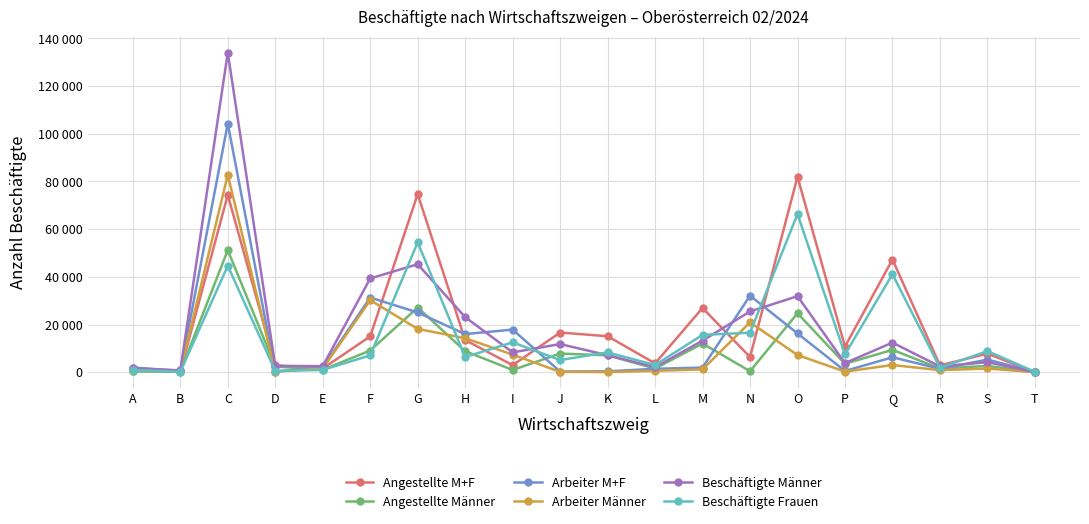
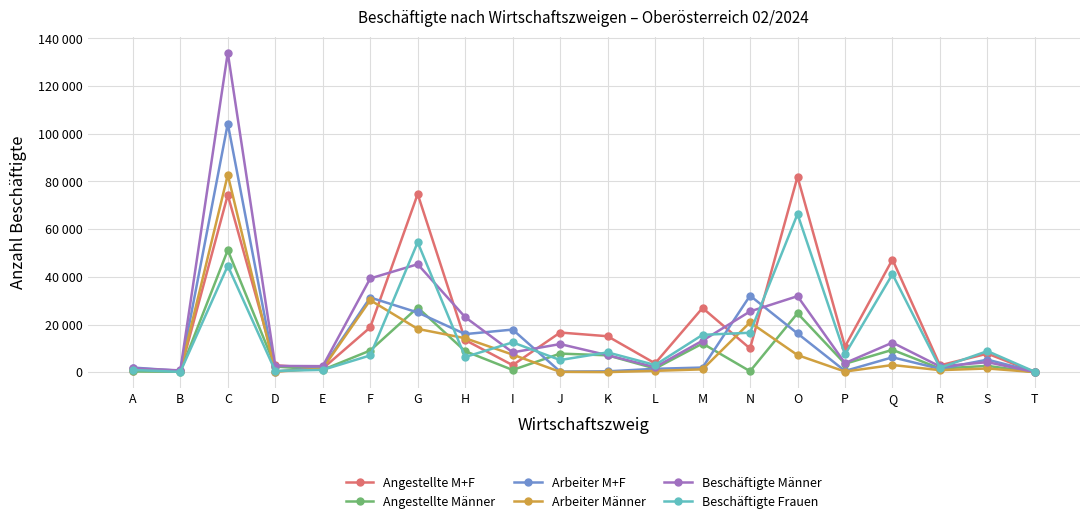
Angestellte M+F, F: 15000 -> 19000
Angestellte M+F, N: 6000 -> 10000
